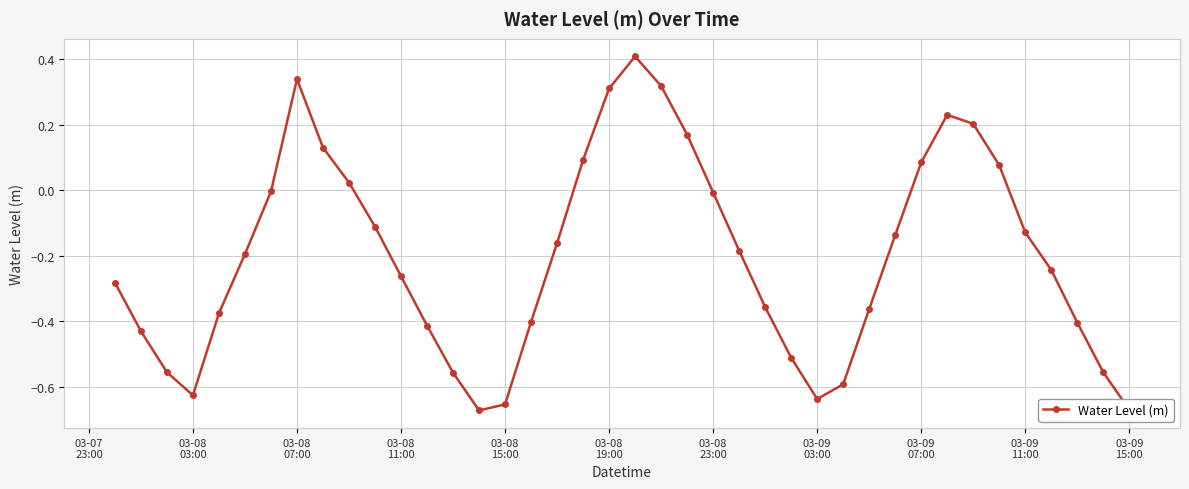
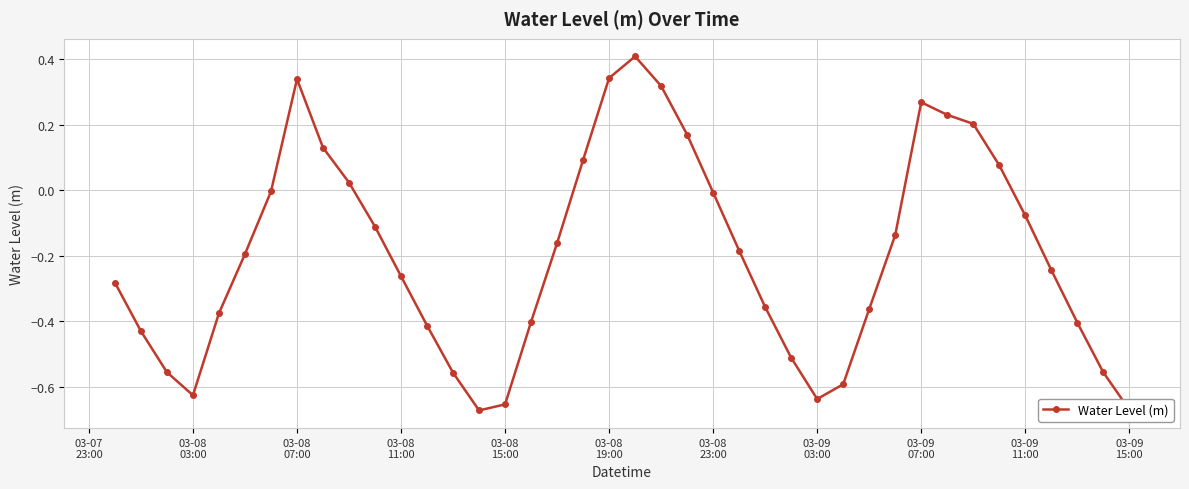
03-08 19:00: 0.31 -> 0.34
03-09 07:00: 0.08 -> 0.27
03-09 11:00: -0.13 -> -0.08
